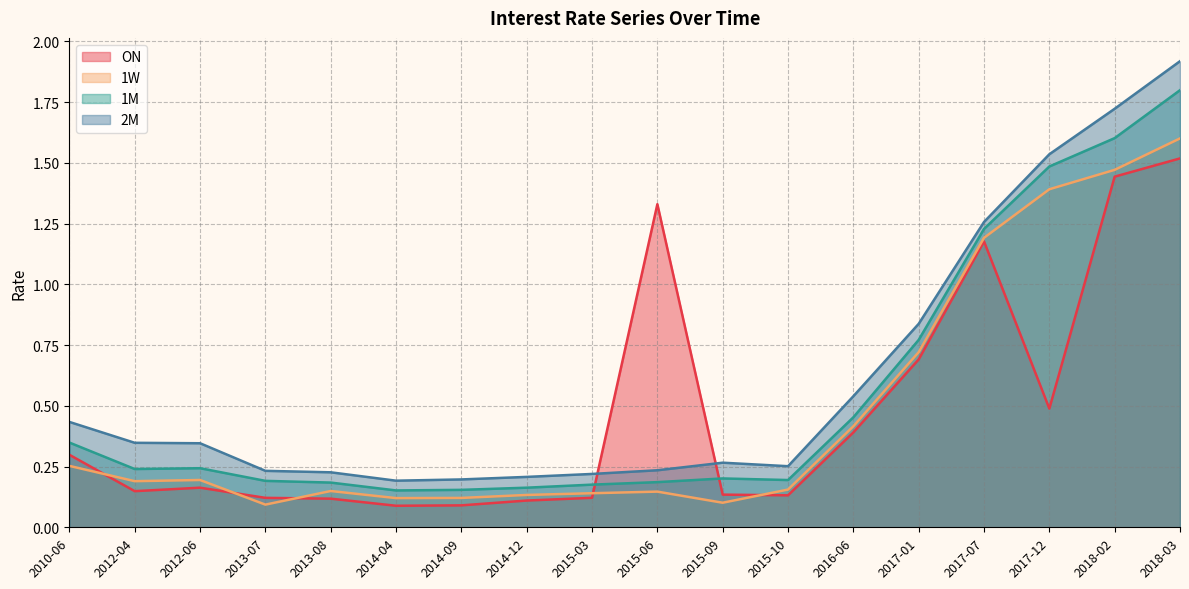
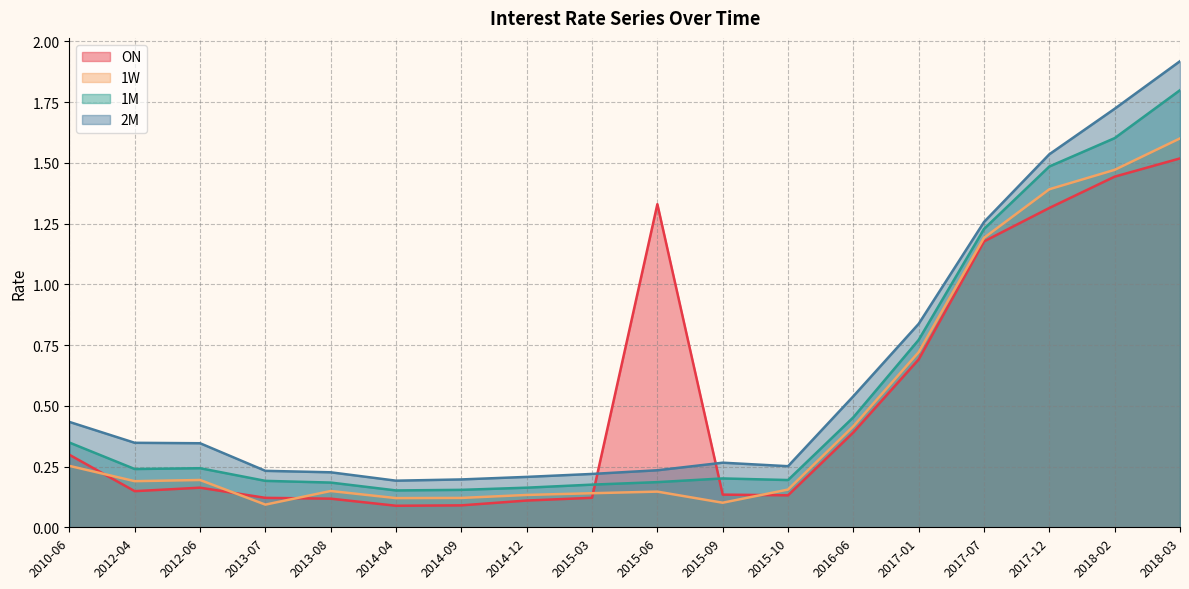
ON, 2017-12: 0.49 -> 1.31
